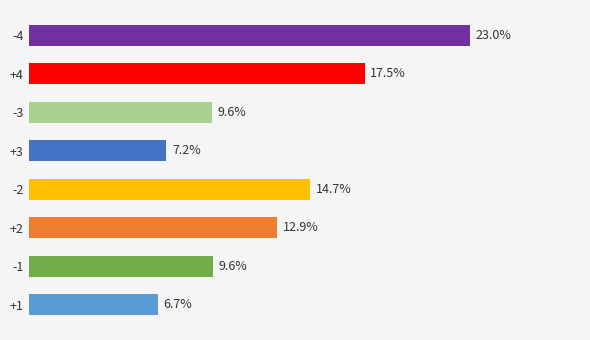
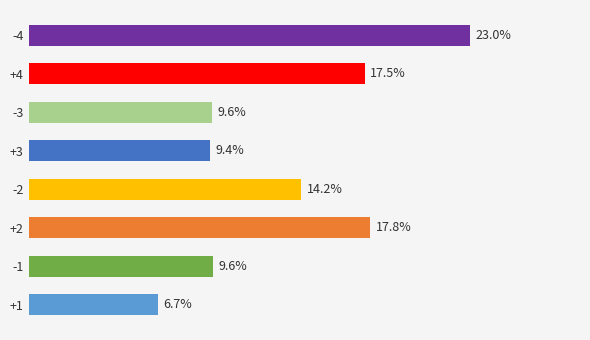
+3: 7.2% -> 9.4%
-2: 14.7% -> 14.2%
+2: 12.9% -> 17.8%
